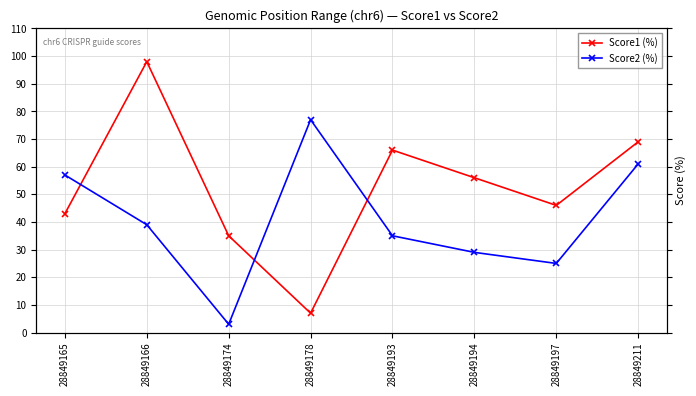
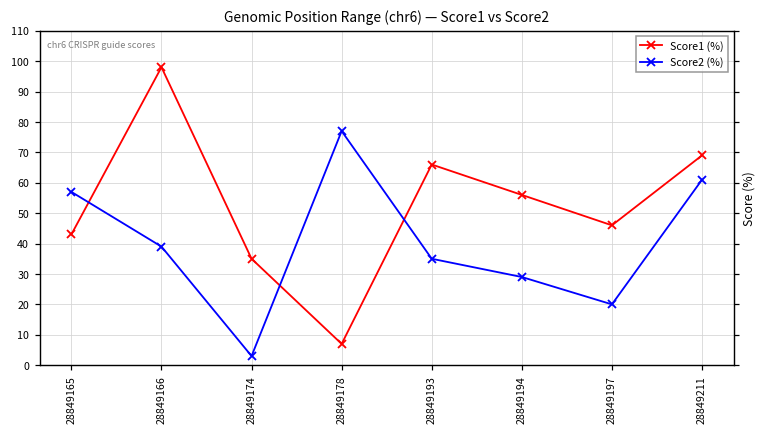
Score2 (%), 28849197: 25 -> 20
